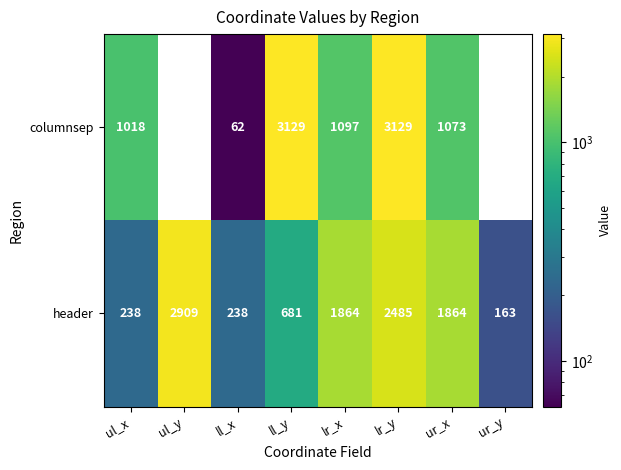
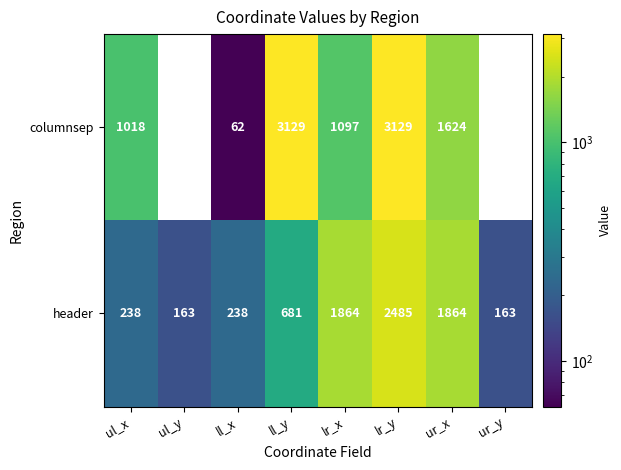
columnsep, ur_x: 1073 -> 1624
header, ul_y: 2909 -> 163
